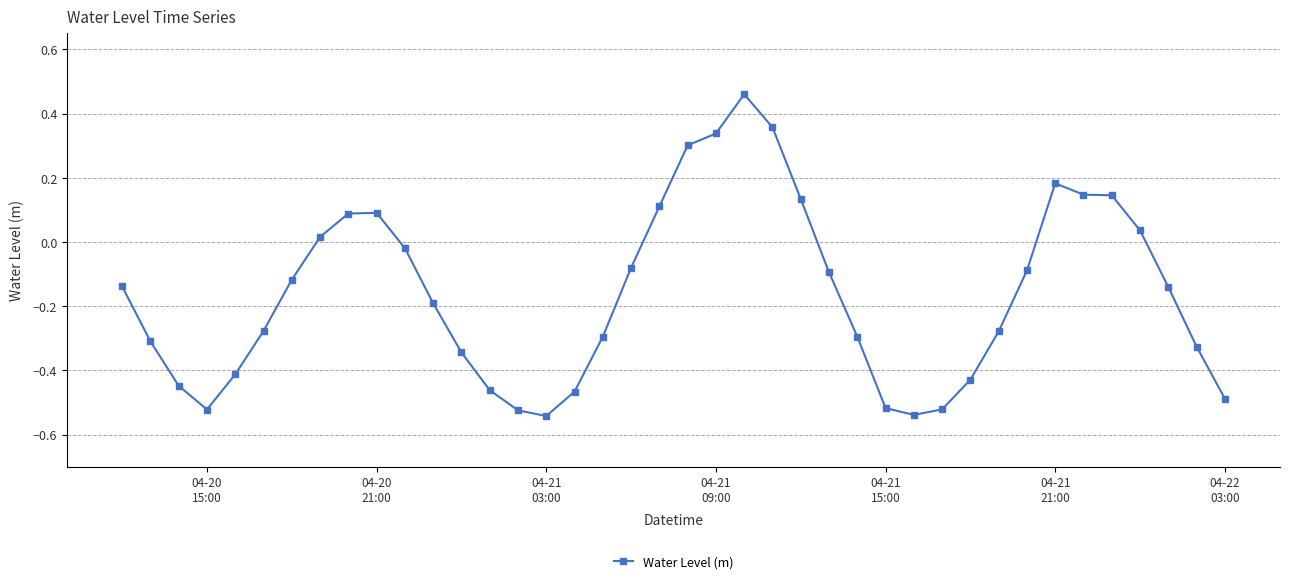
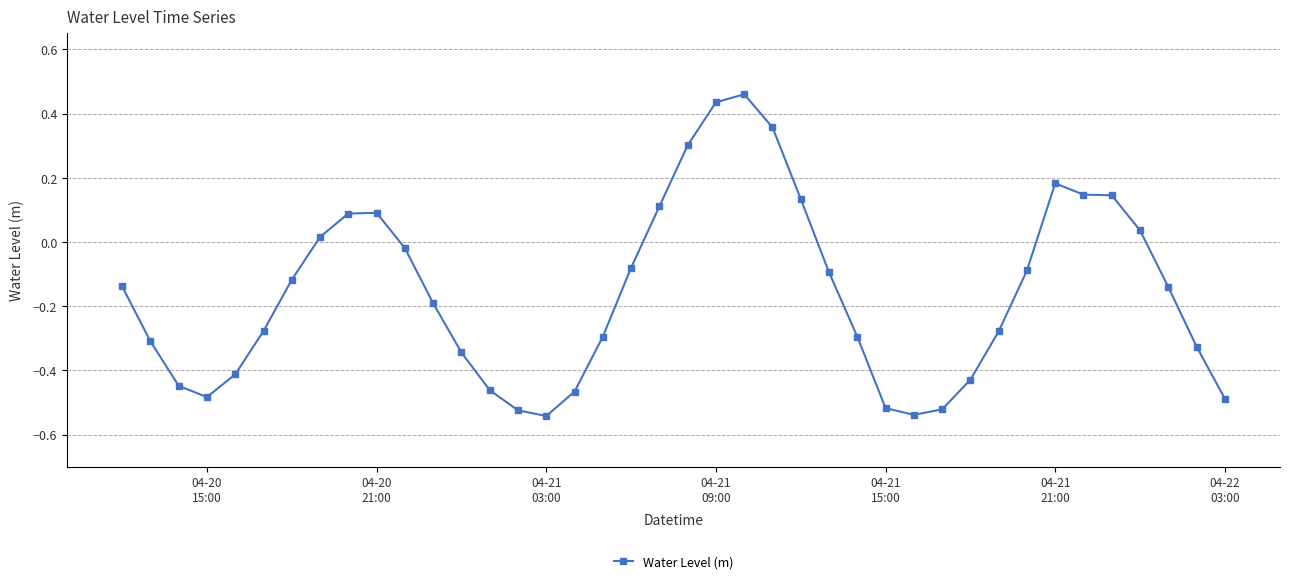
04-20 15:00: -0.52 -> -0.48
04-21 09:00: 0.34 -> 0.43
